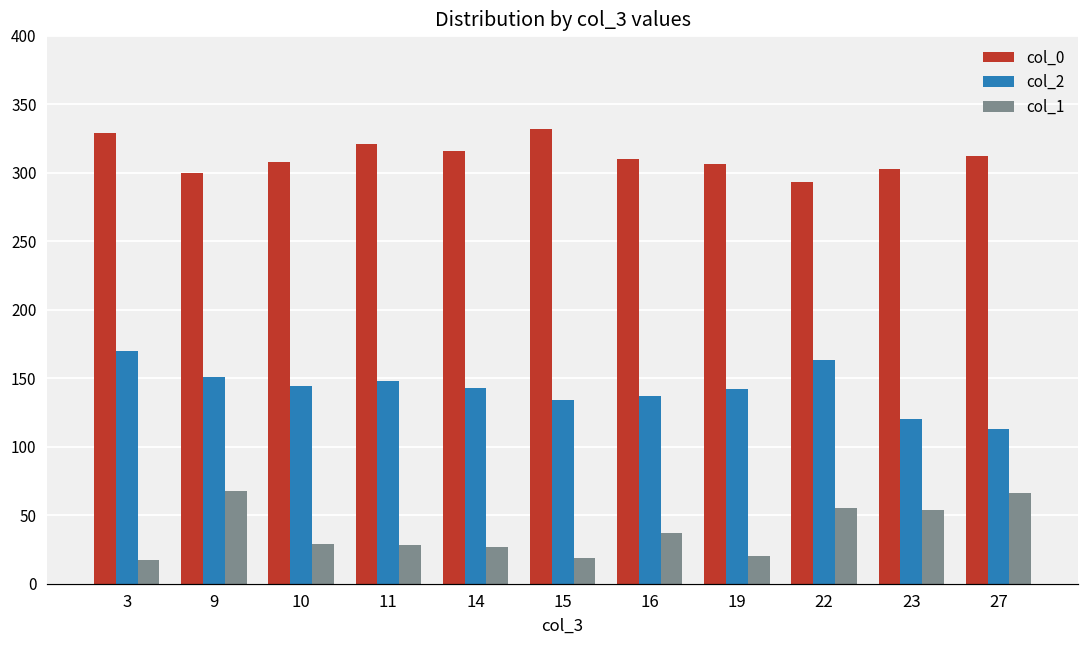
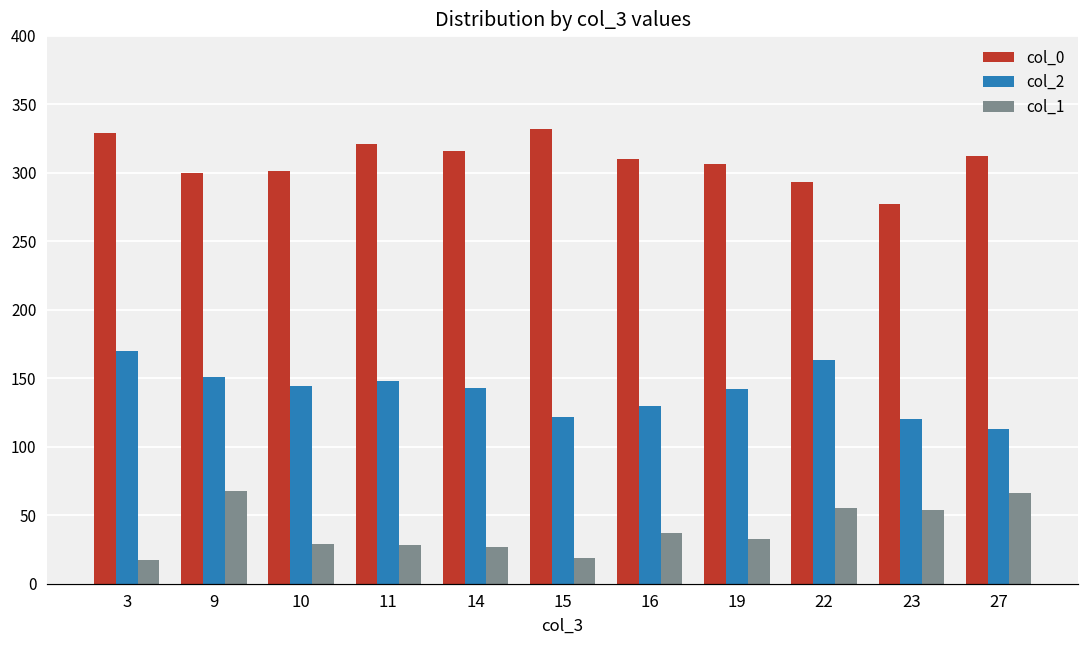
col_0, 10: 308 -> 301
col_2, 15: 134 -> 122
col_2, 16: 137 -> 130
col_1, 19: 20 -> 33
col_0, 23: 303 -> 277
